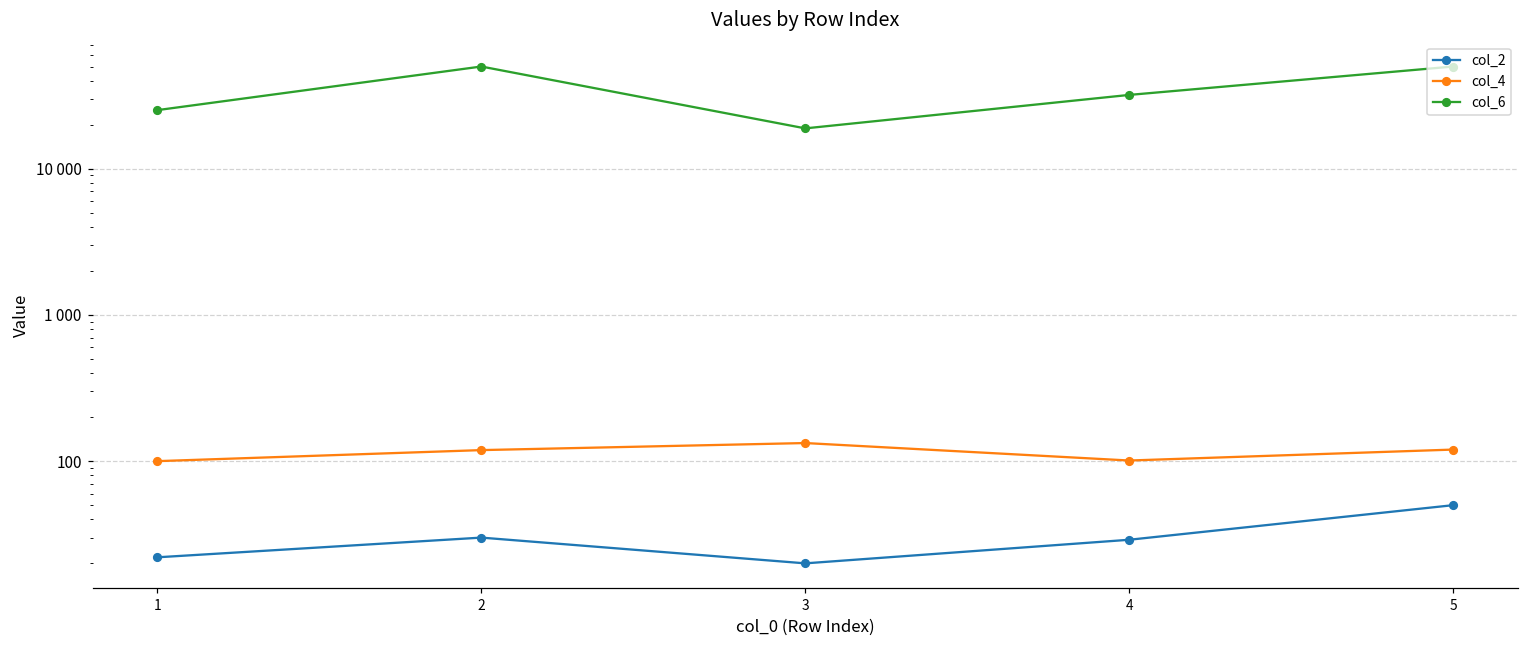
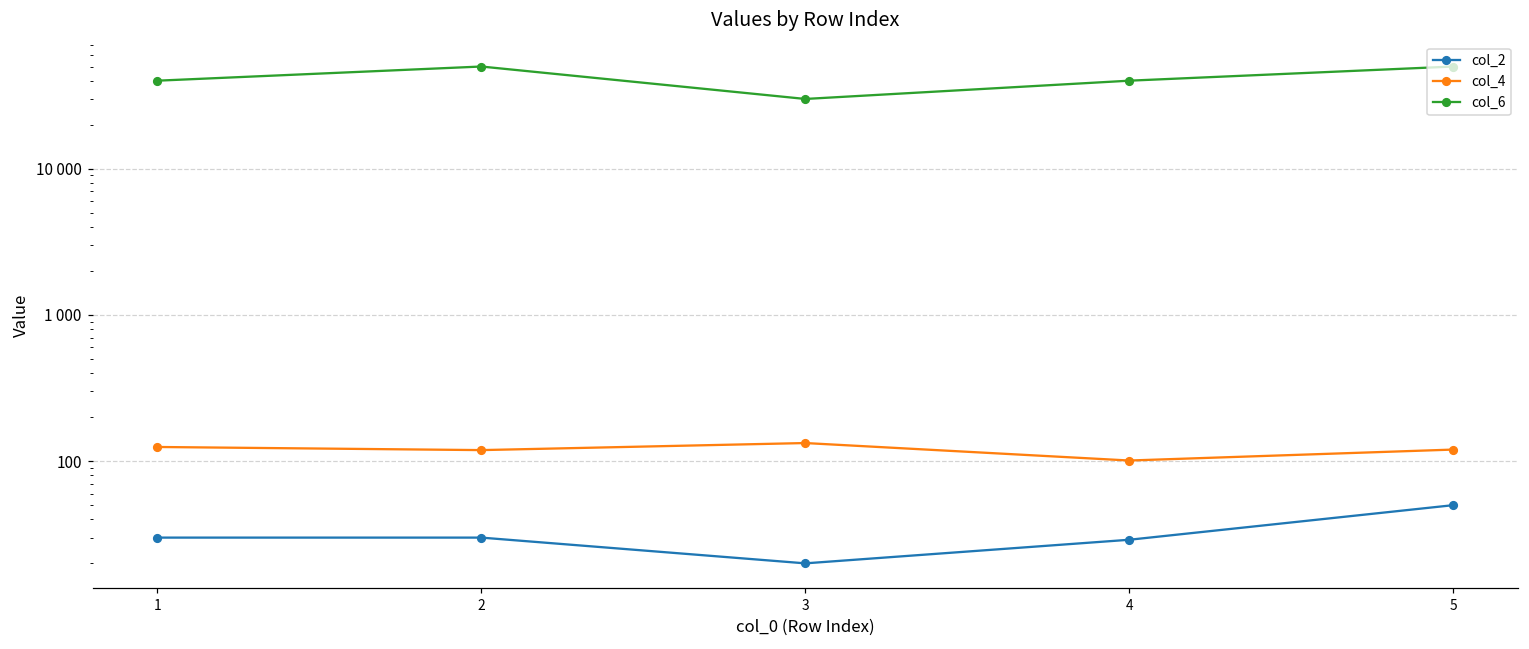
col_2, 1: 22 -> 30
col_4, 1: 100 -> 130
col_6, 1: 25000 -> 40000
col_6, 3: 19000 -> 30000
col_6, 4: 32000 -> 40000
